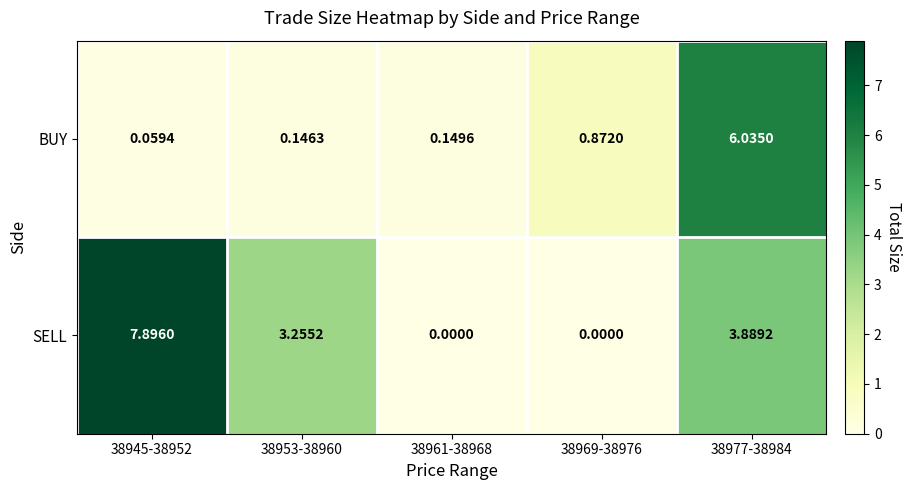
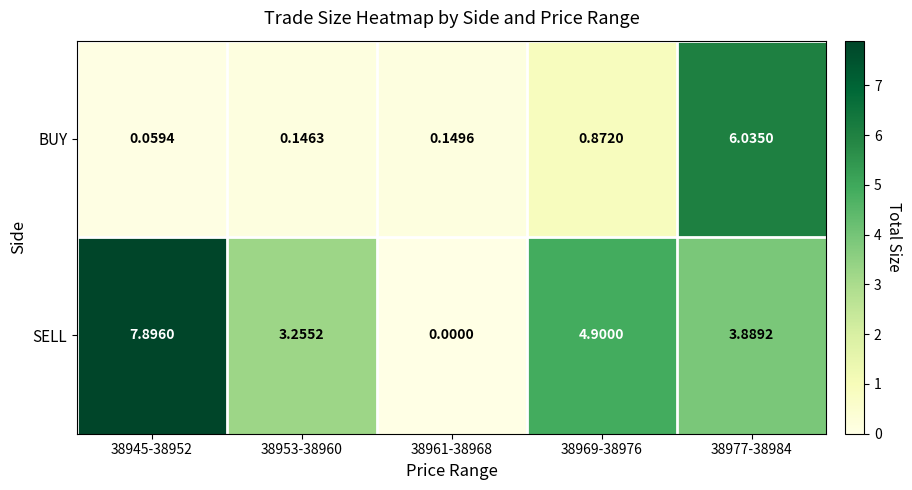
SELL, 38969-38976: 0.0000 -> 4.9000
